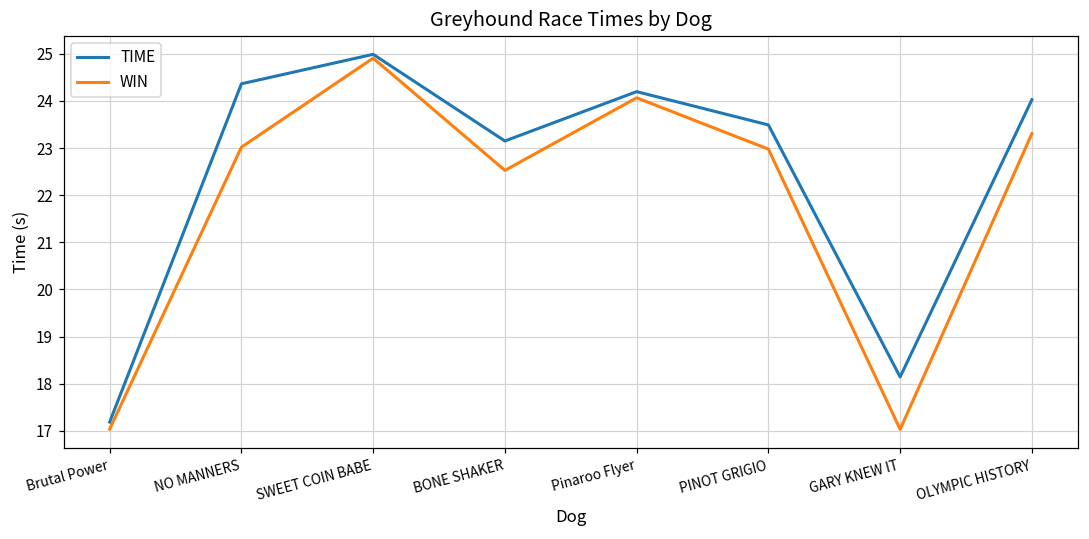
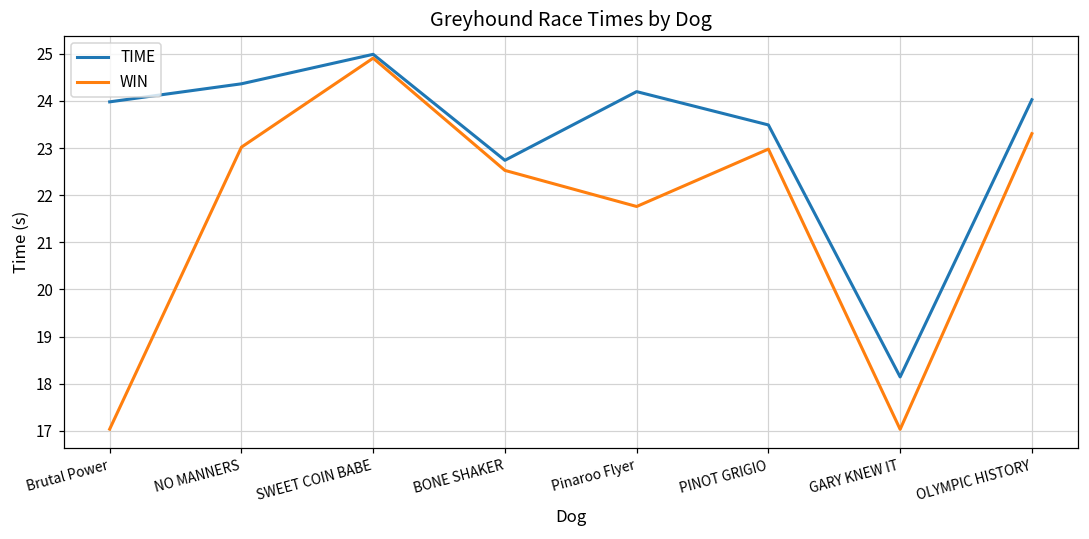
TIME, Brutal Power: 17.2 -> 24.0
TIME, BONE SHAKER: 23.2 -> 22.7
WIN, Pinaroo Flyer: 24.1 -> 21.8
